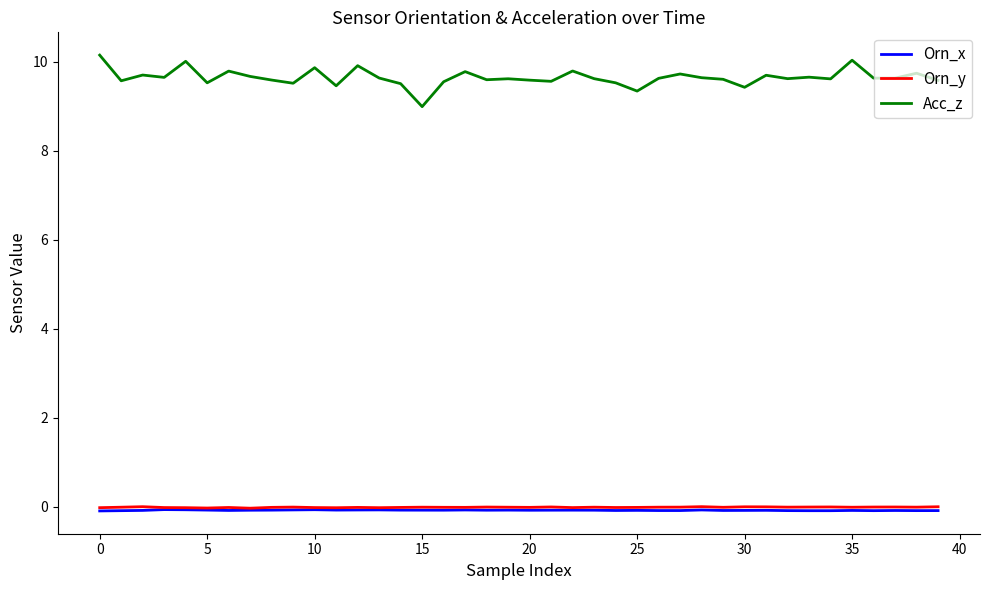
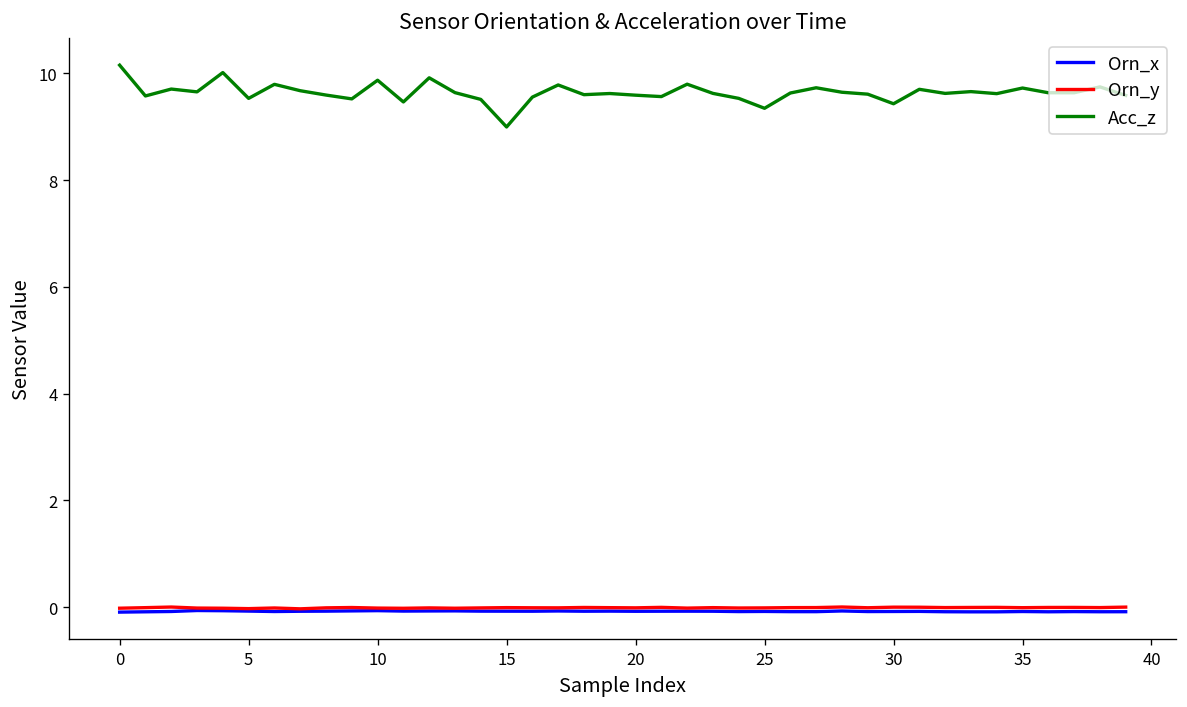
Acc_z, 35: 10.0 -> 9.7
